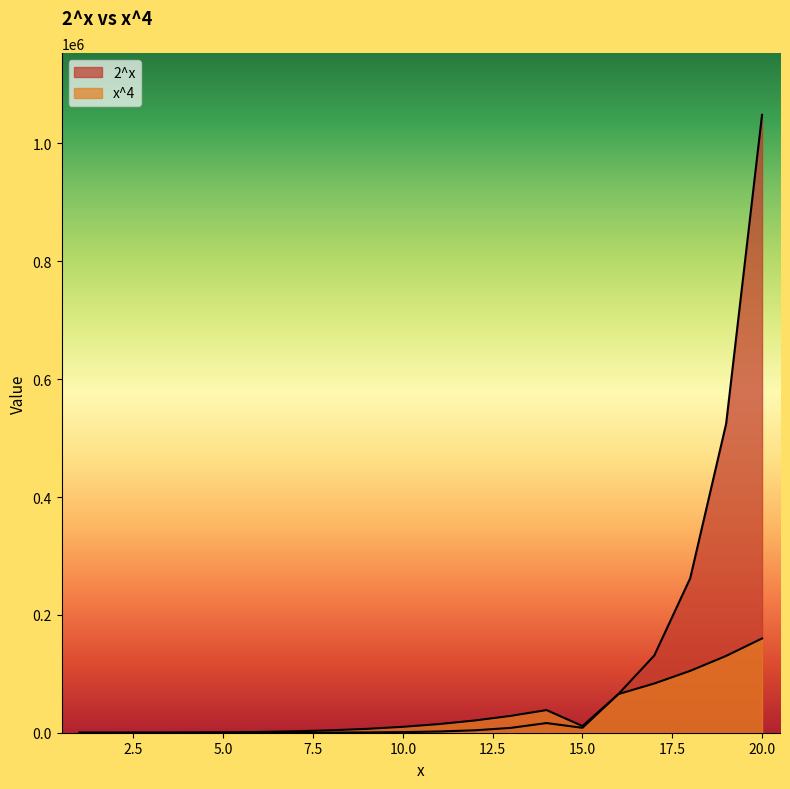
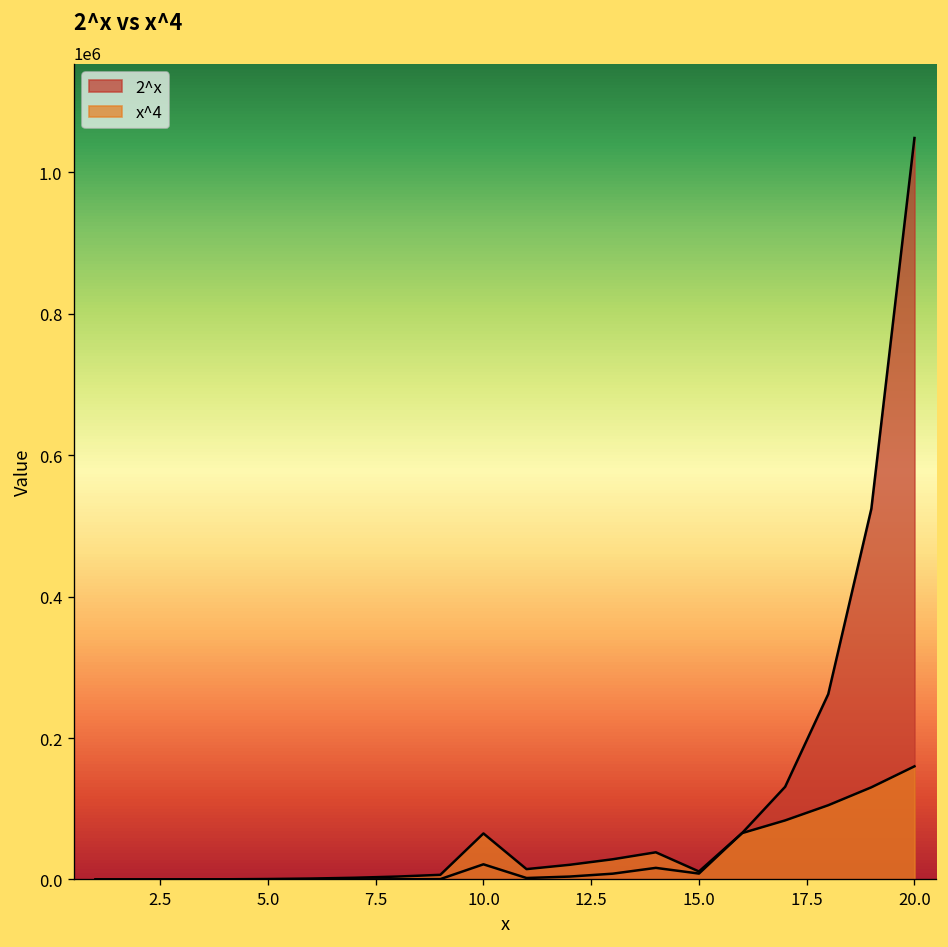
2^x, 10.0: 0 -> 20000
x^4, 10.0: 10000 -> 70000
